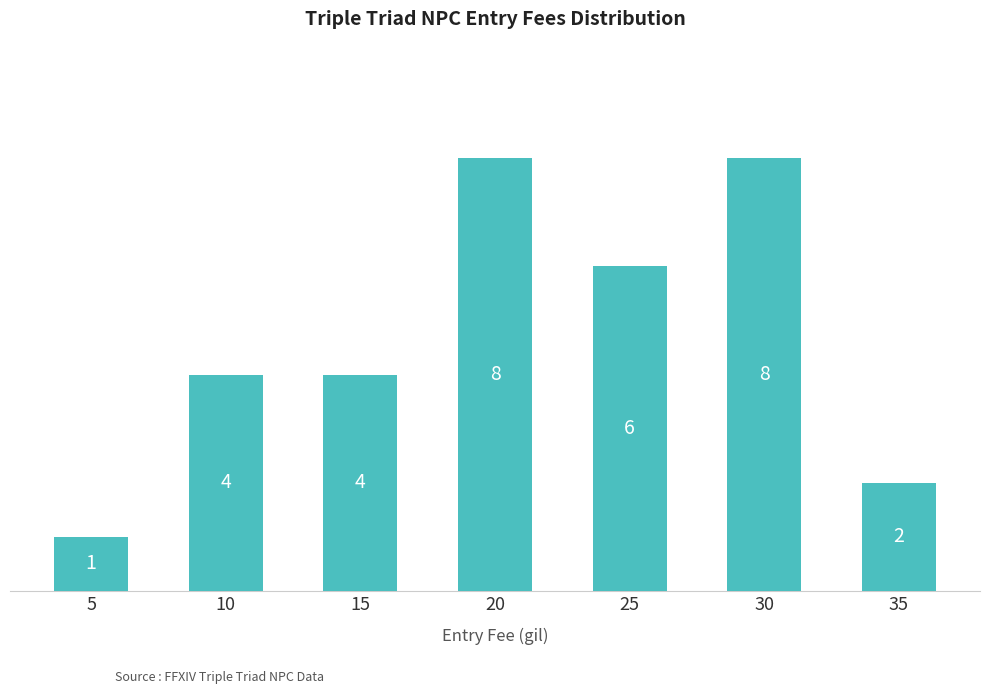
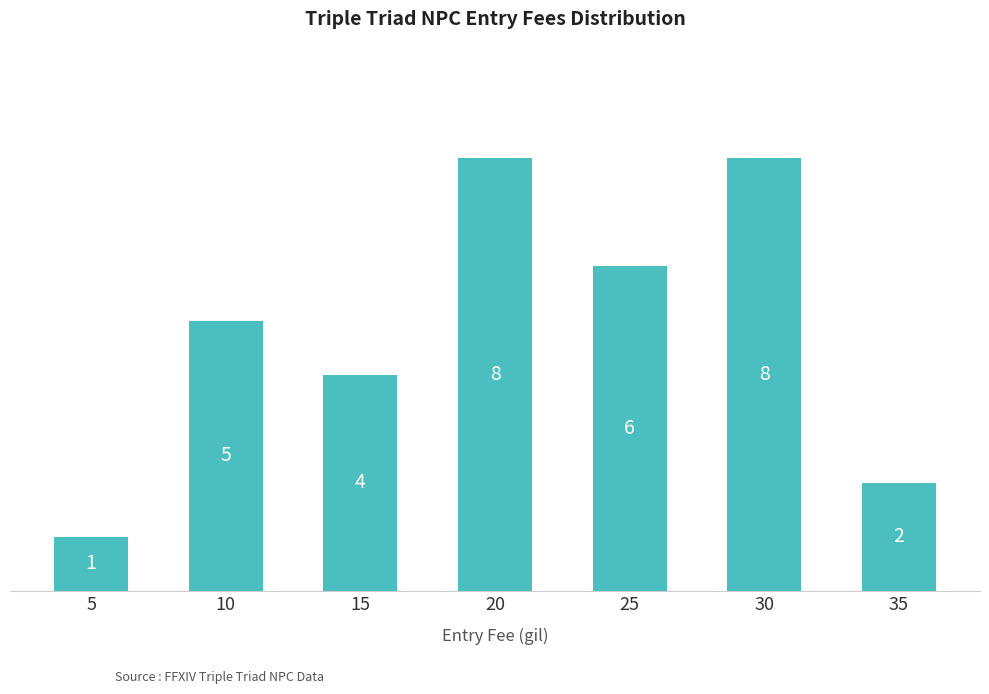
10: 4 -> 5
